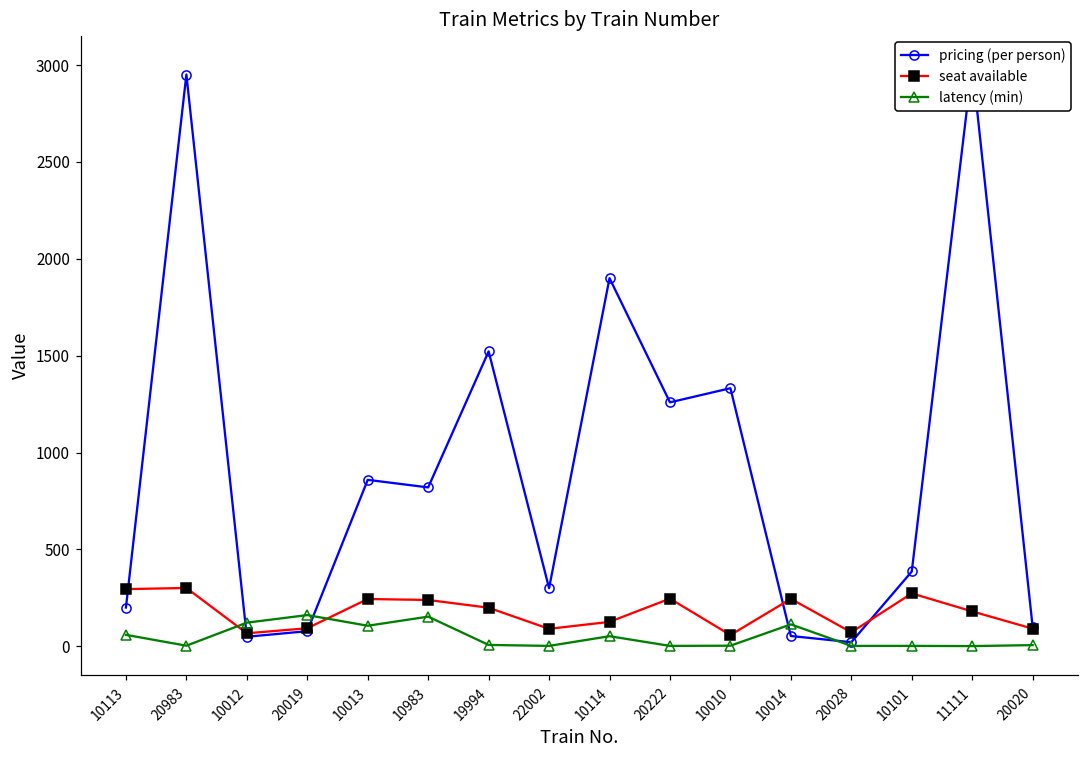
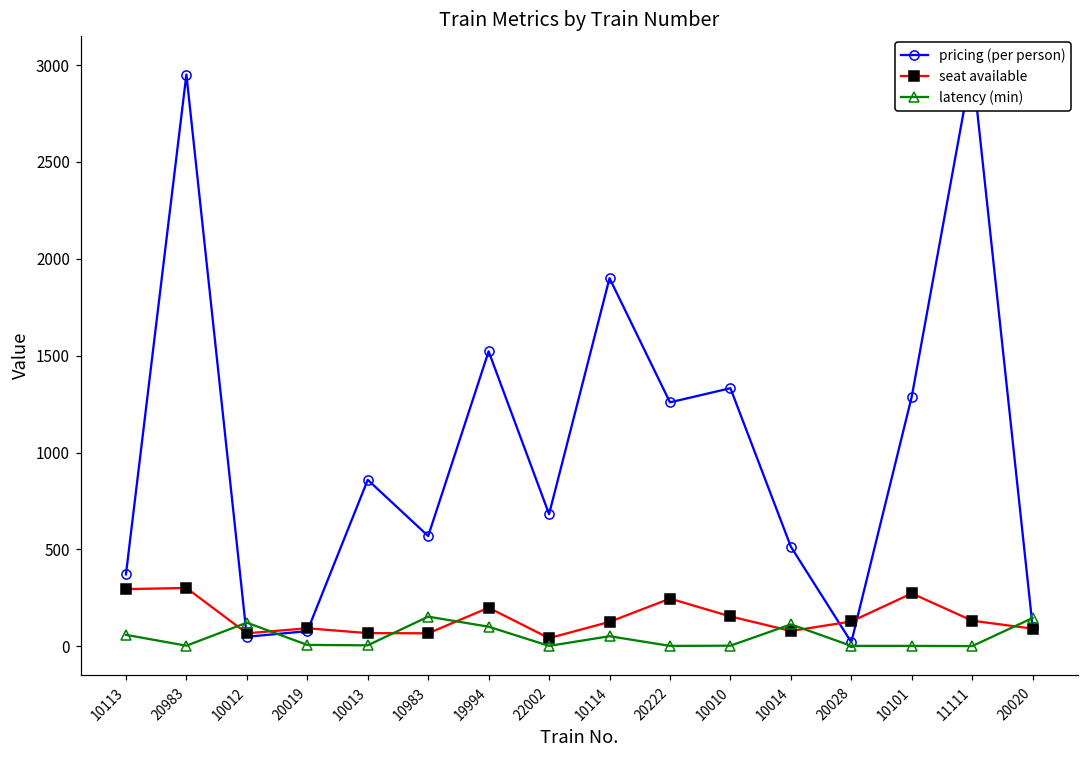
pricing (per person), 10113: 200 -> 370
latency (min), 20019: 160 -> 10
seat available, 10013: 240 -> 70
latency (min), 10013: 110 -> 10
pricing (per person), 10983: 820 -> 570
seat available, 10983: 240 -> 70
latency (min), 19994: 10 -> 100
pricing (per person), 22002: 300 -> 680
seat available, 22002: 90 -> 40
seat available, 10010: 60 -> 150
pricing (per person), 10014: 50 -> 510
seat available, 10014: 250 -> 80
seat available, 20028: 70 -> 130
pricing (per person), 10101: 390 -> 1290
seat available, 11111: 180 -> 130
latency (min), 20020: 10 -> 150
